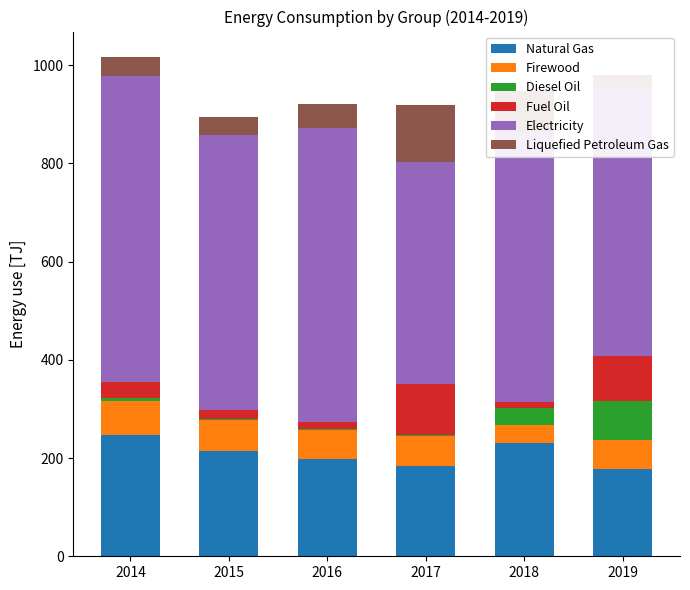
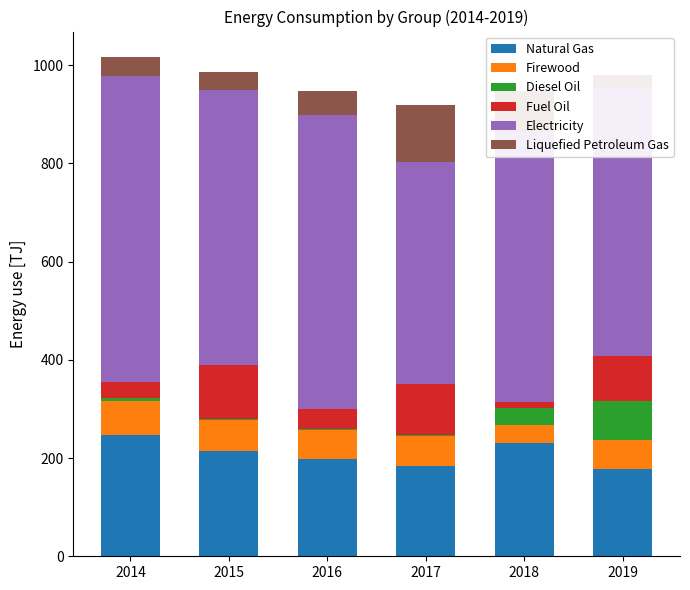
Fuel Oil, 2015: 20 -> 110
Fuel Oil, 2016: 20 -> 40
